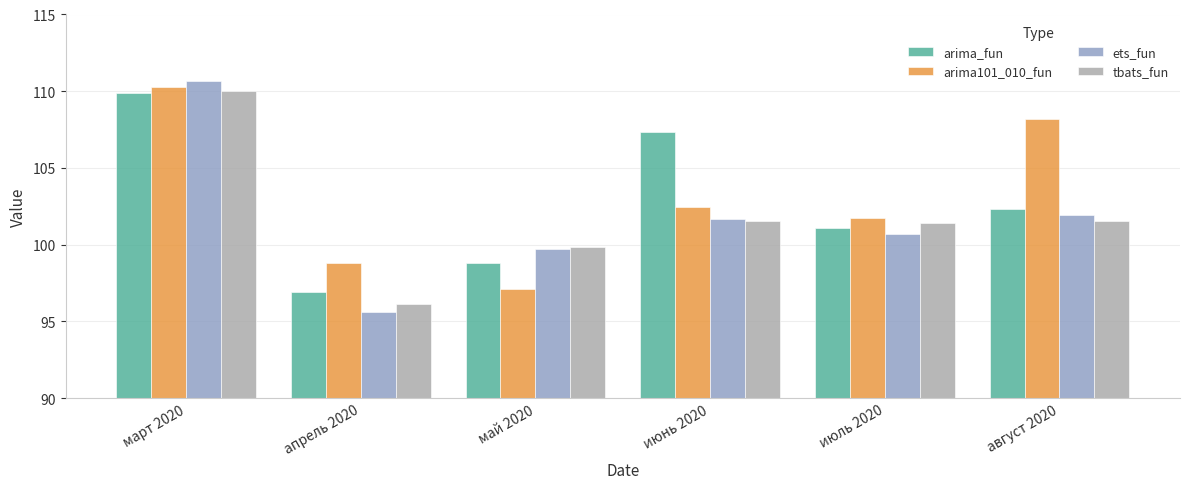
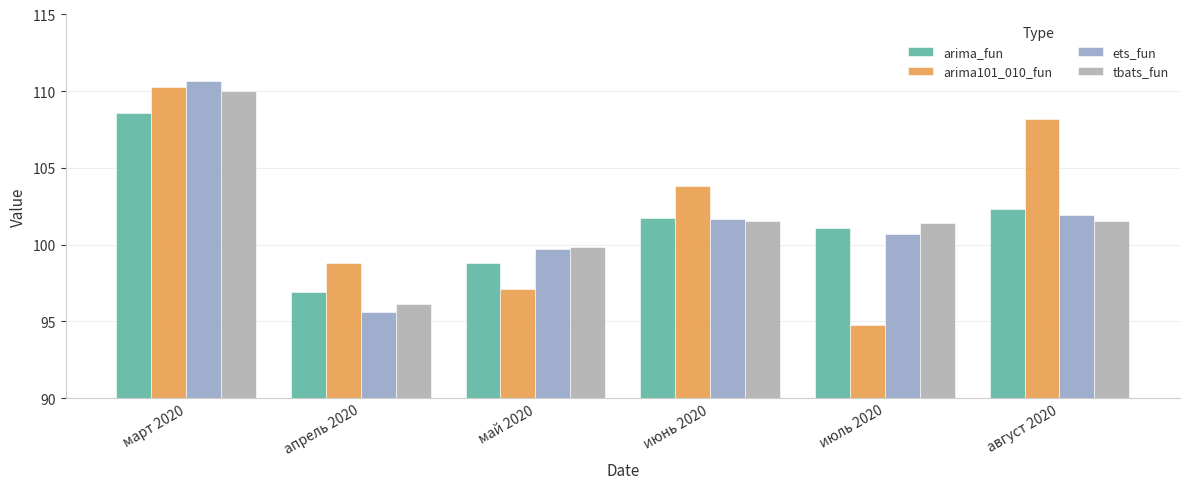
arima_fun, март 2020: 109.9 -> 108.6
arima_fun, июнь 2020: 107.3 -> 101.7
arima101_010_fun, июнь 2020: 102.5 -> 103.8
arima101_010_fun, июль 2020: 101.7 -> 94.8
